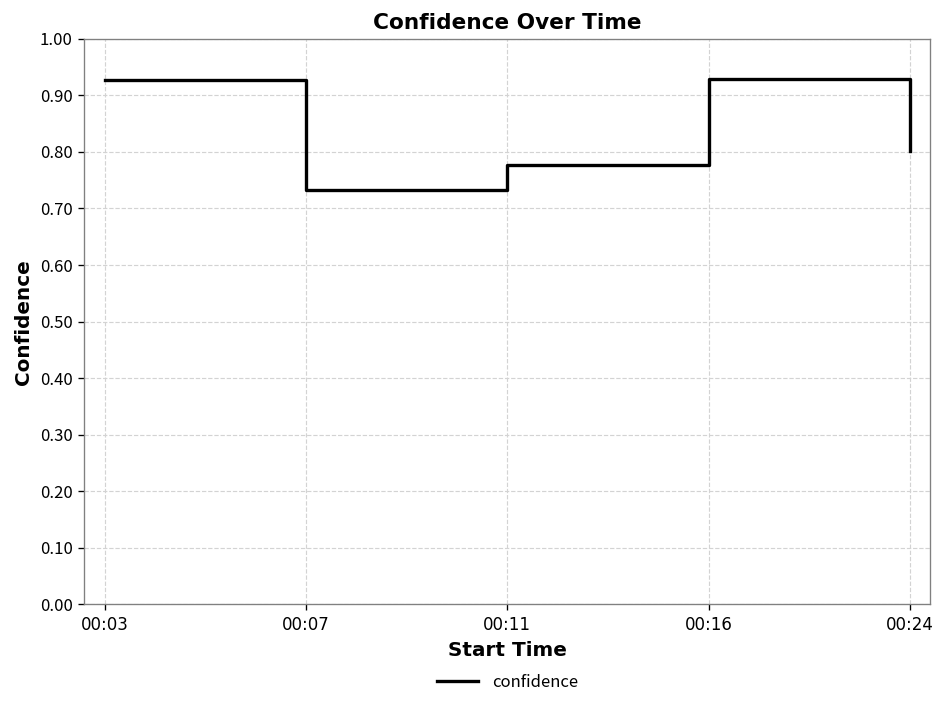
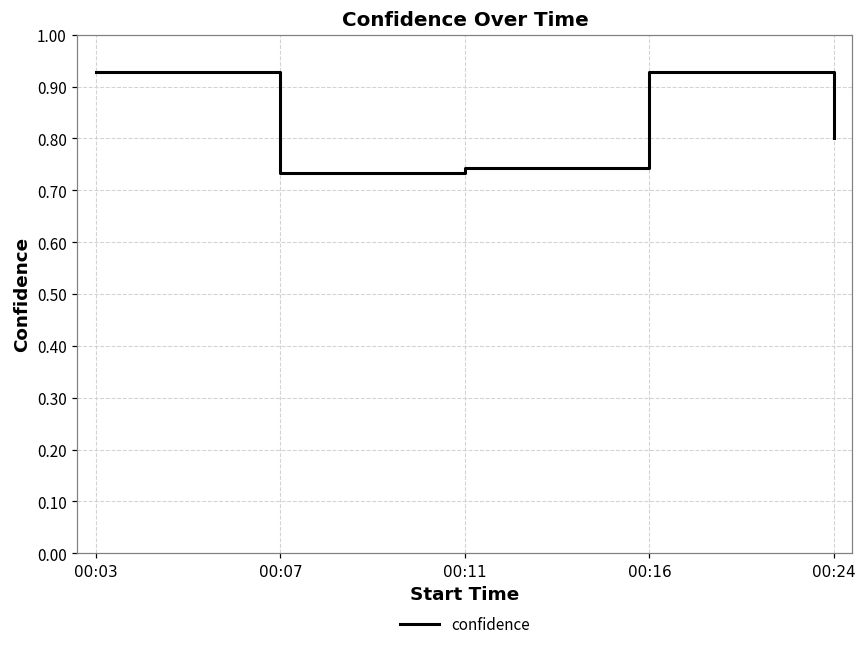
00:11: 0.78 -> 0.74
